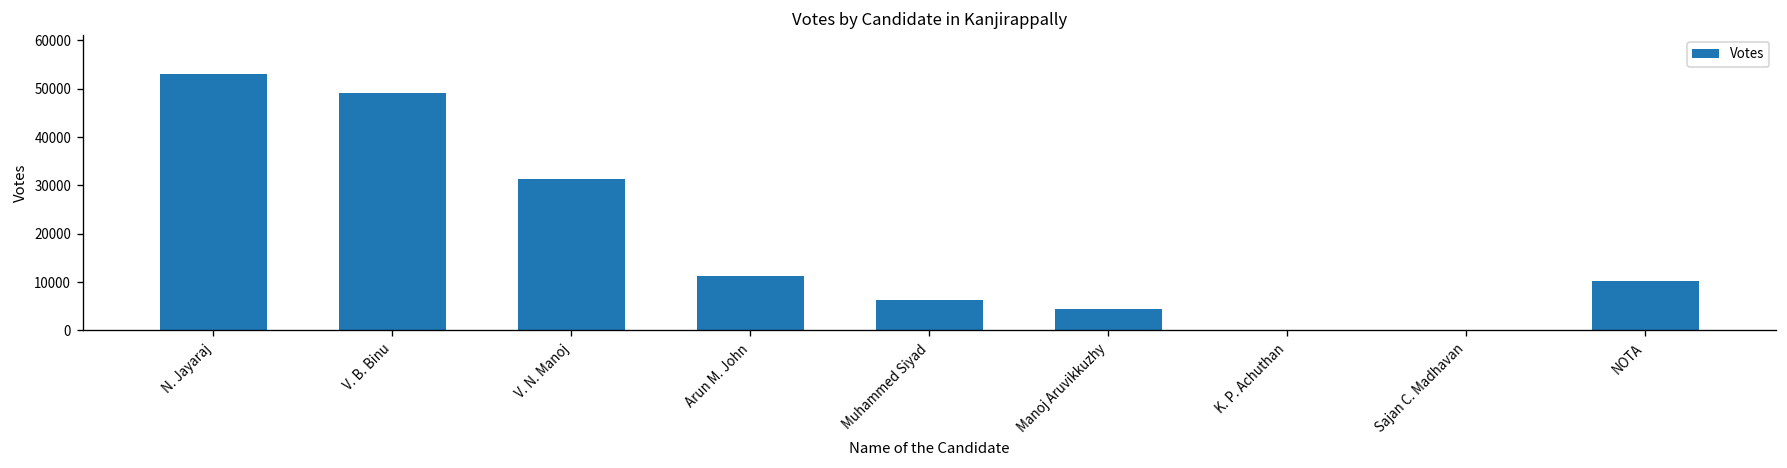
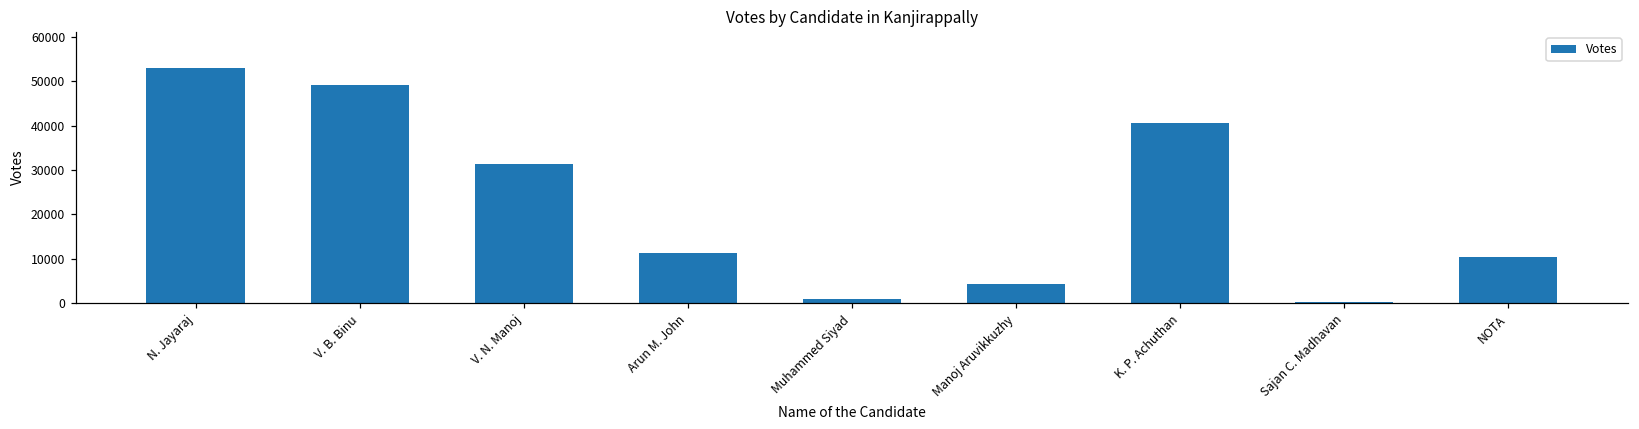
Muhammed Siyad: 6000 -> 1000
K. P. Achuthan: 0 -> 41000
